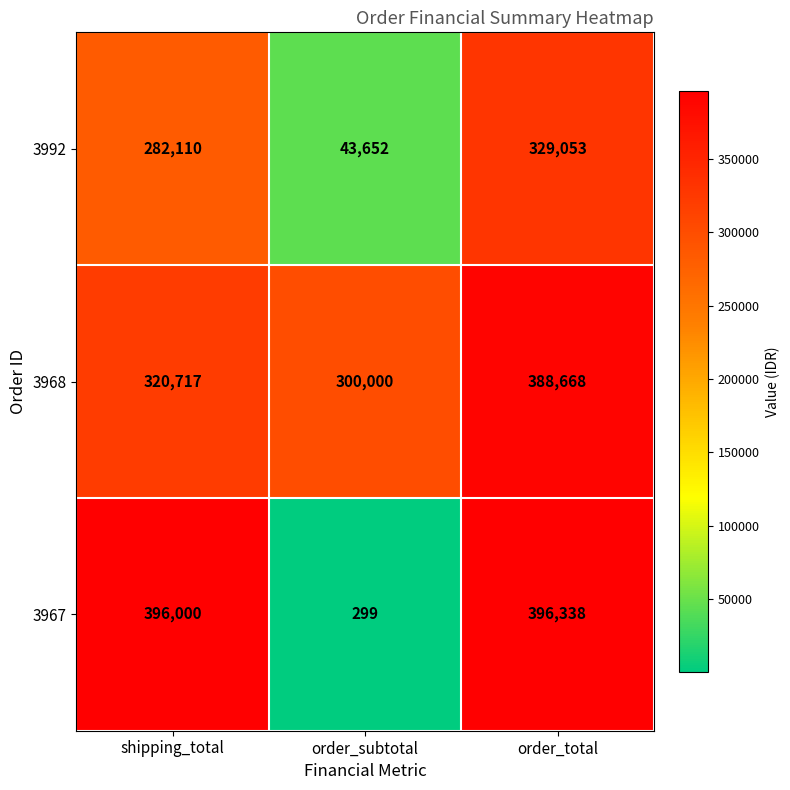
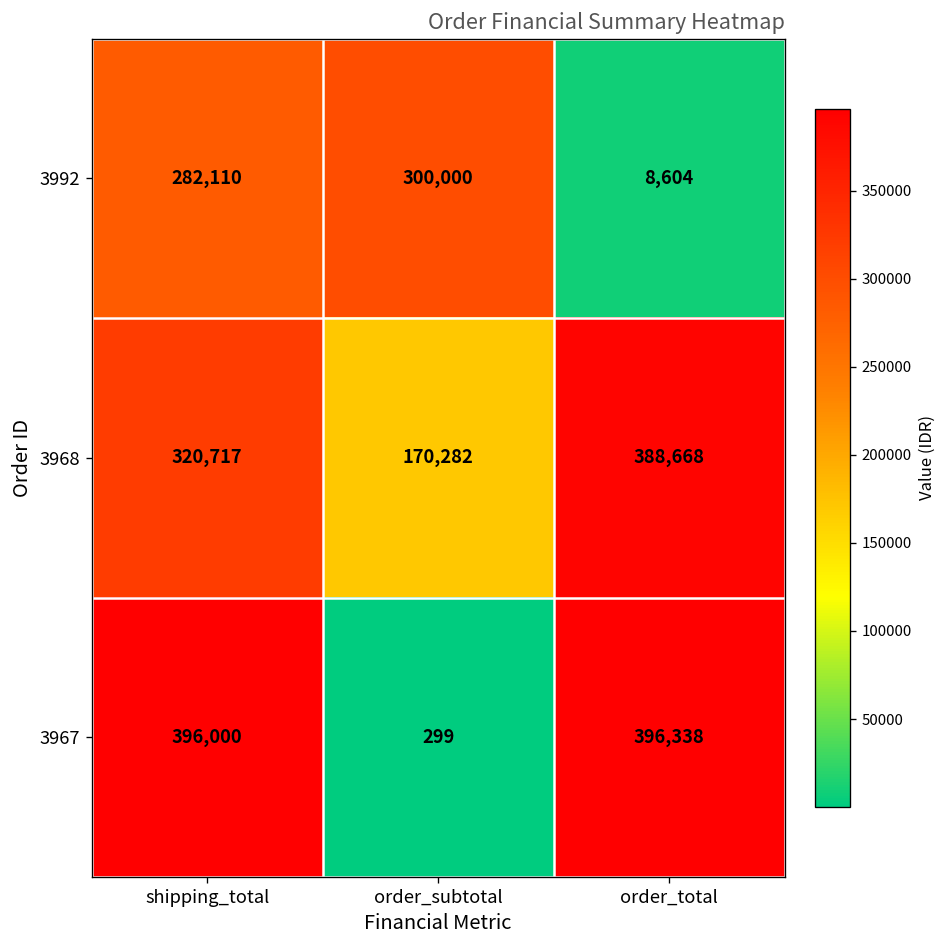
3992, order_subtotal: 43,652 -> 300,000
3992, order_total: 329,053 -> 8,604
3968, order_subtotal: 300,000 -> 170,282
